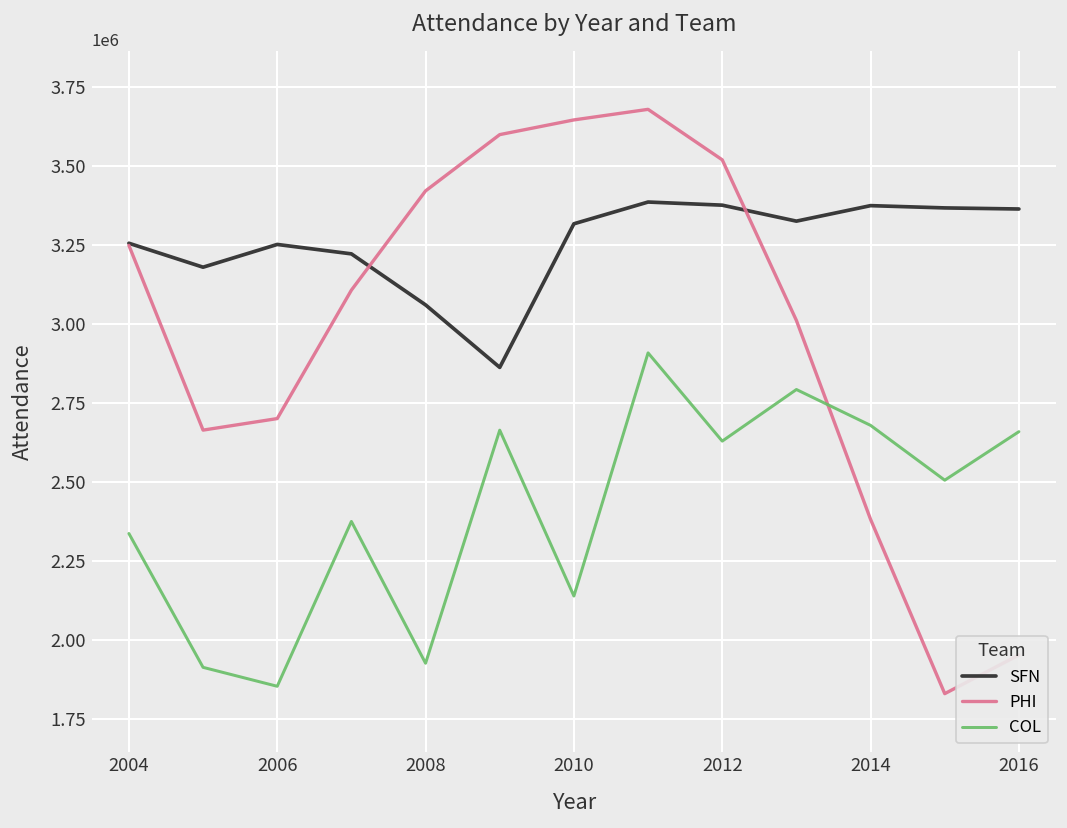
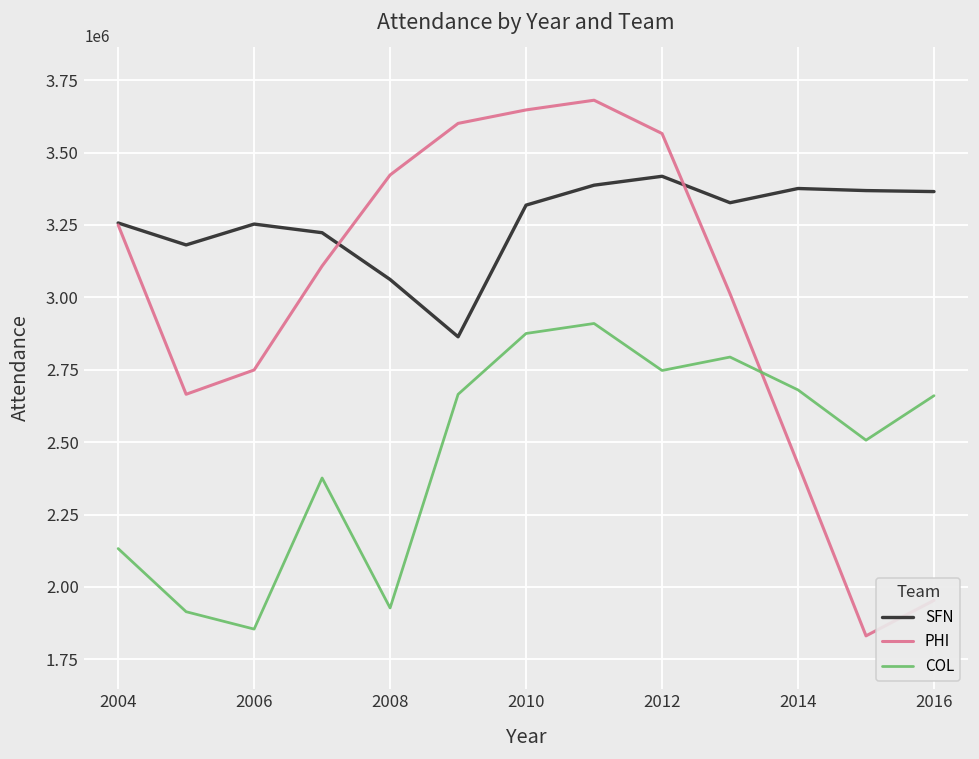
COL, 2004: 2340000 -> 2130000
PHI, 2006: 2700000 -> 2750000
COL, 2010: 2140000 -> 2880000
SFN, 2012: 3380000 -> 3420000
PHI, 2012: 3520000 -> 3570000
COL, 2012: 2630000 -> 2750000
PHI, 2014: 2380000 -> 2420000
